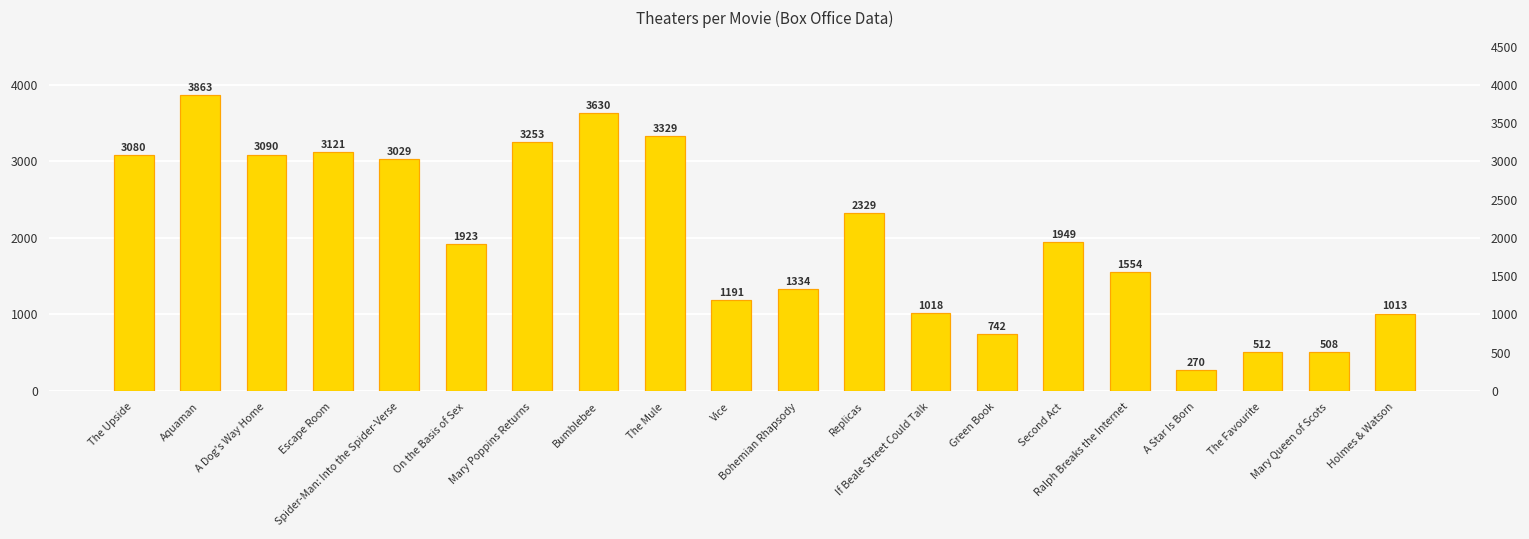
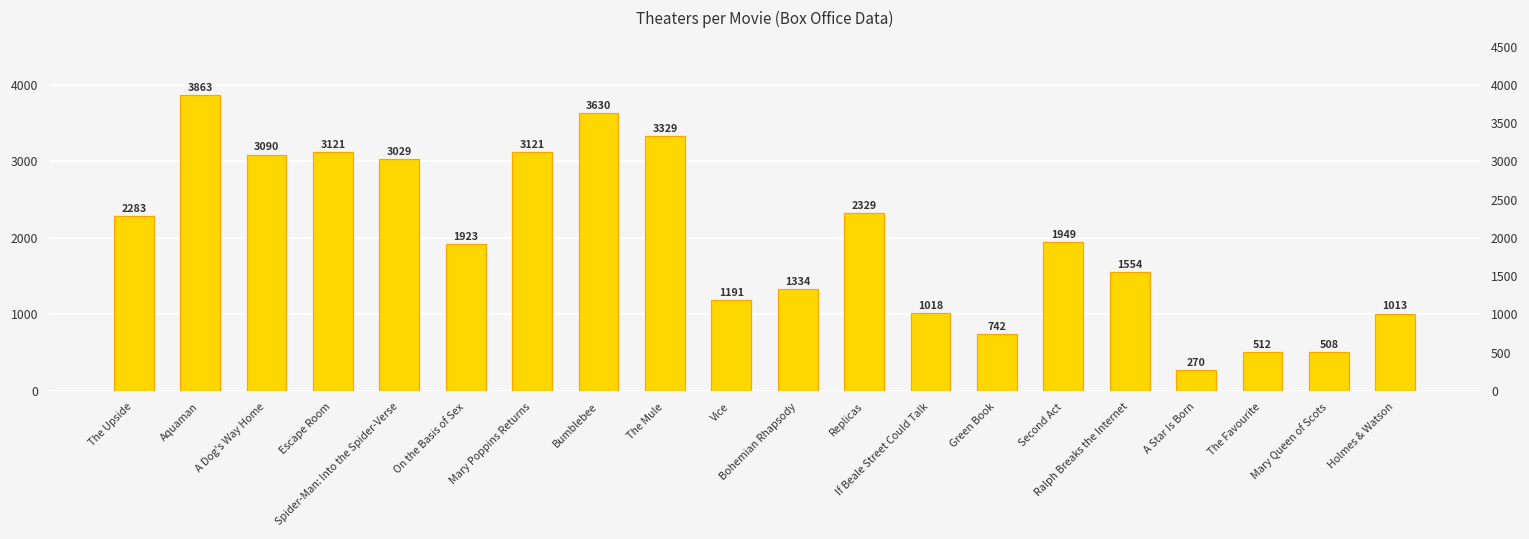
The Upside: 3080 -> 2283
Mary Poppins Returns: 3253 -> 3121
